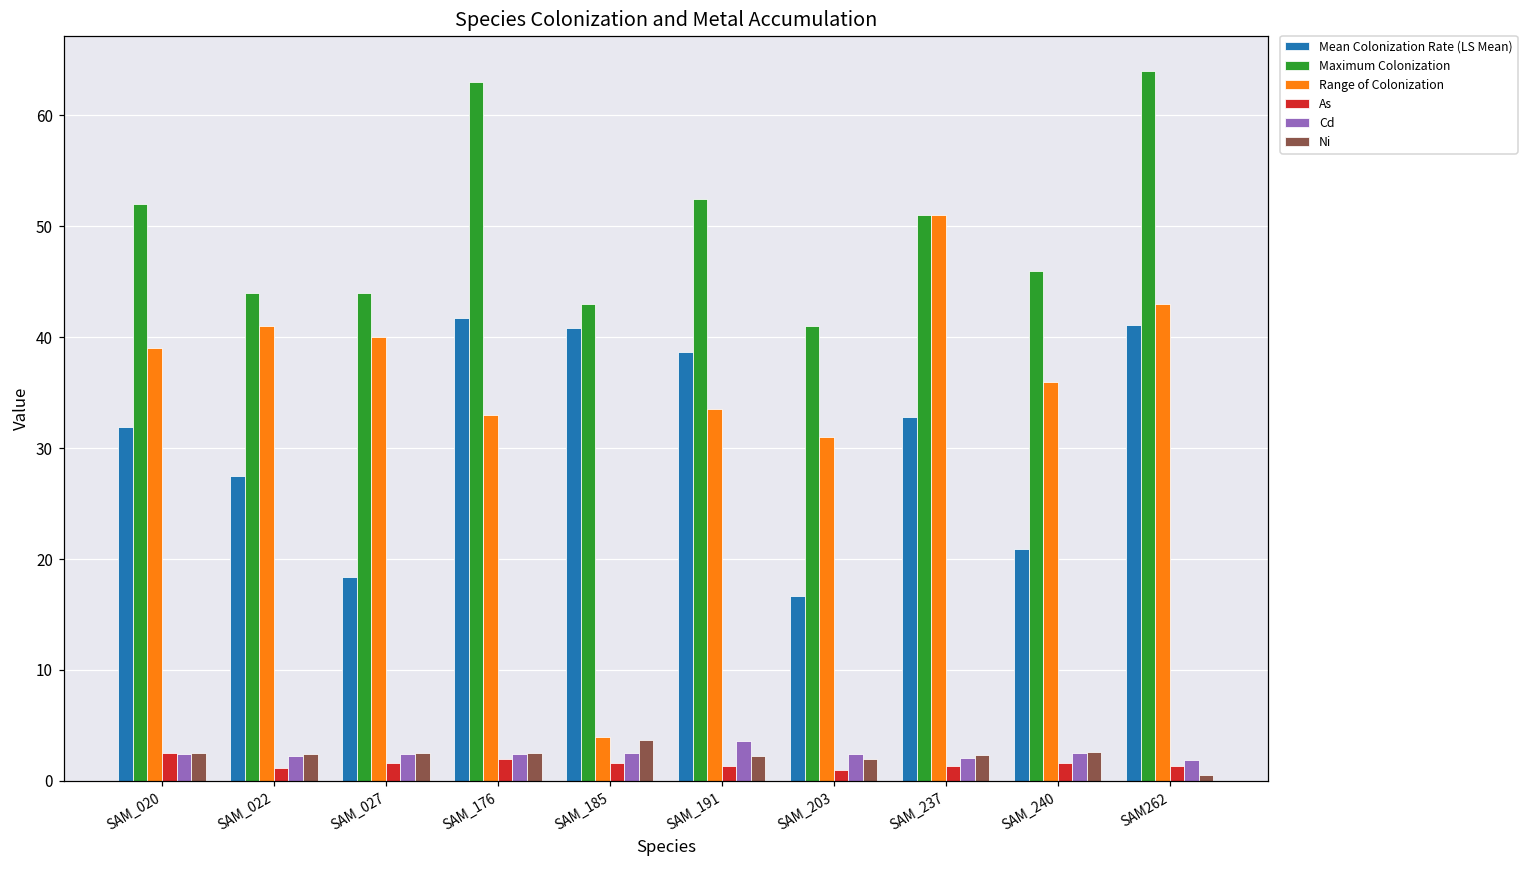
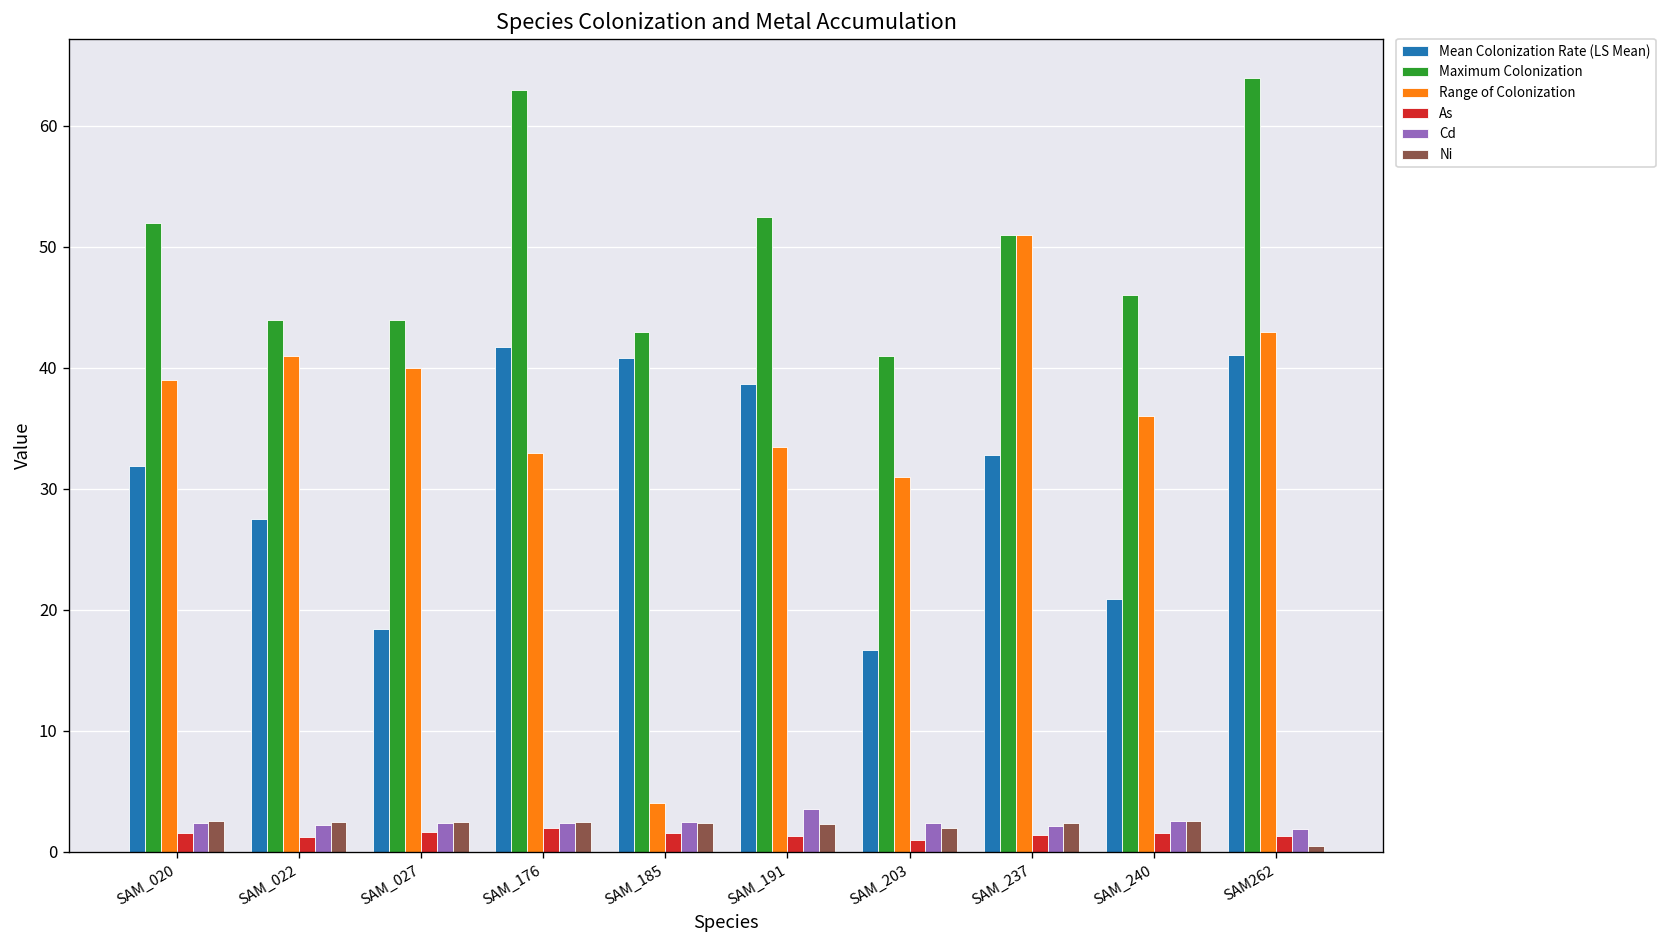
As, SAM_020: 2.5 -> 1.5
Ni, SAM_185: 3.7 -> 2.4
